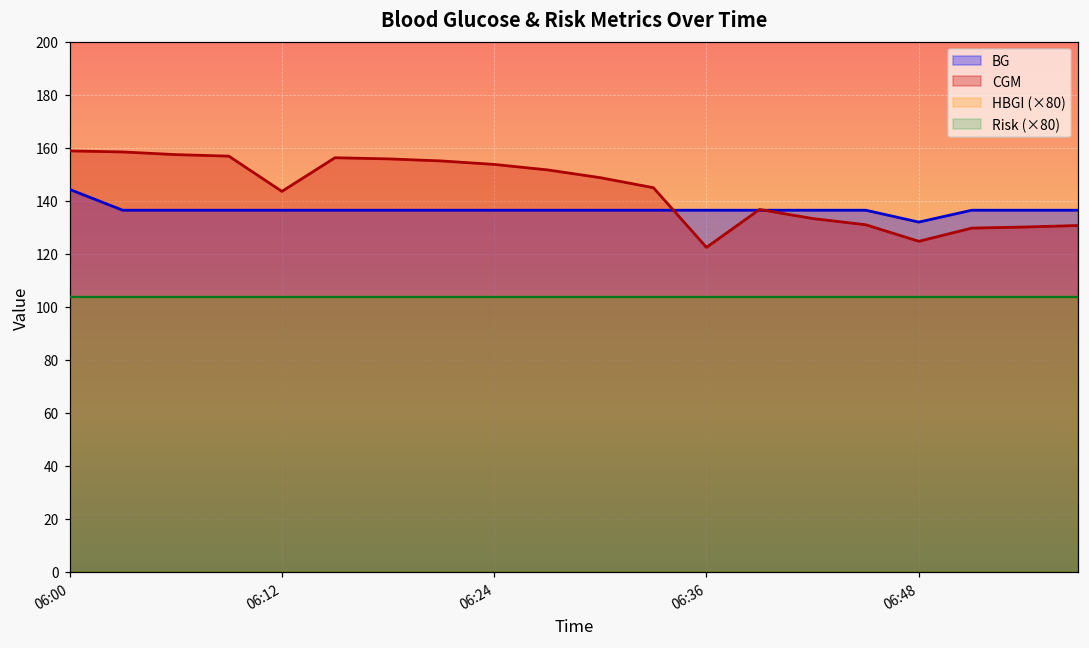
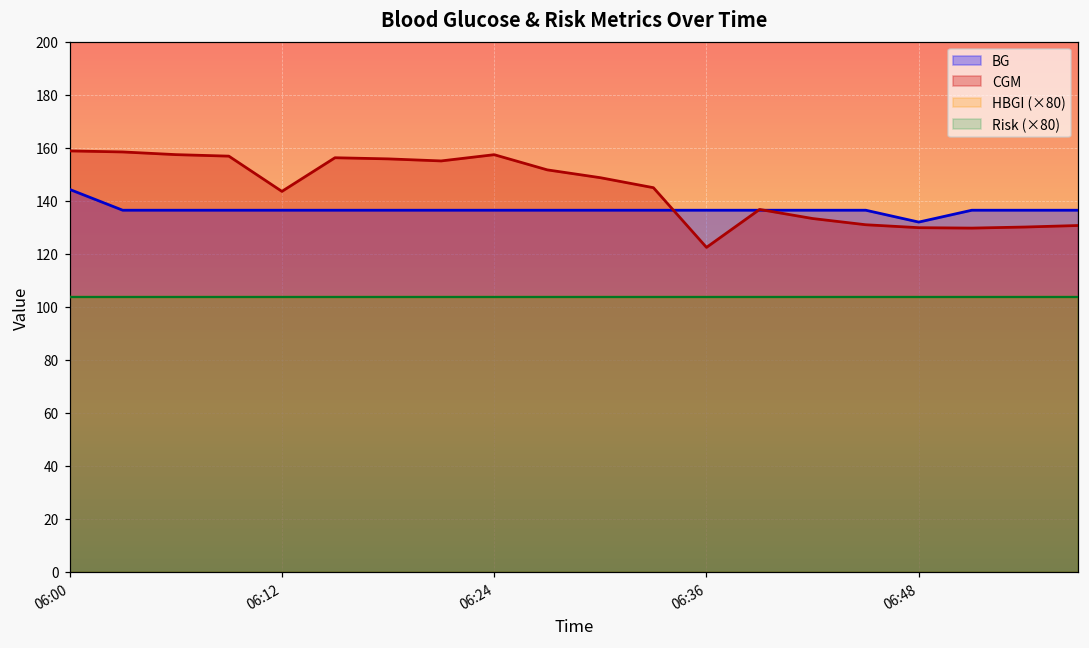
CGM, 06:24: 154 -> 157
CGM, 06:48: 125 -> 130
